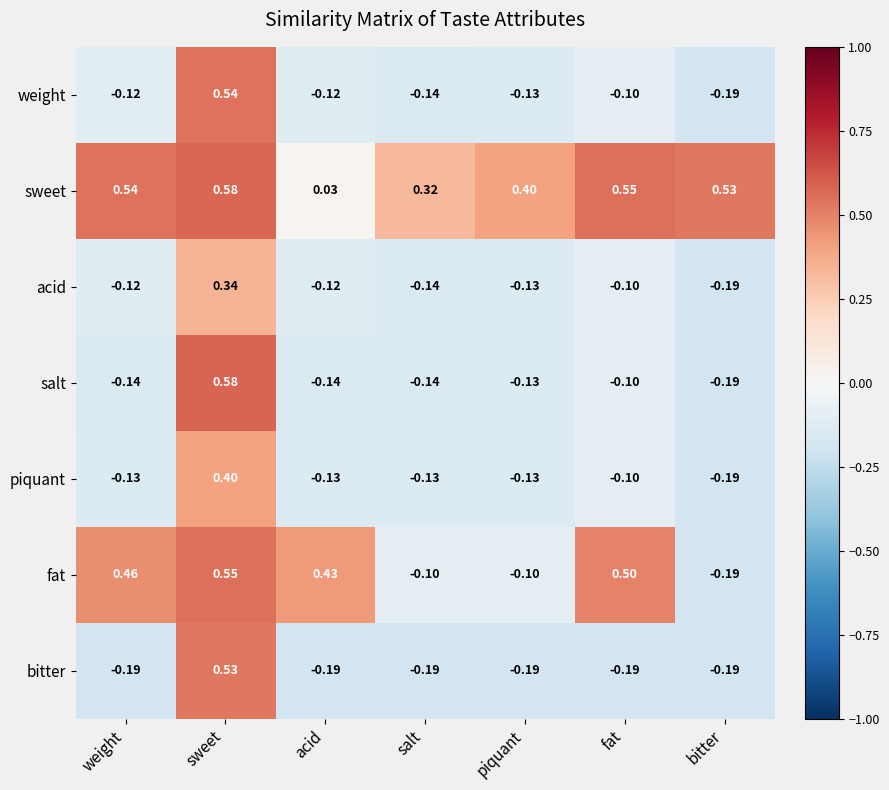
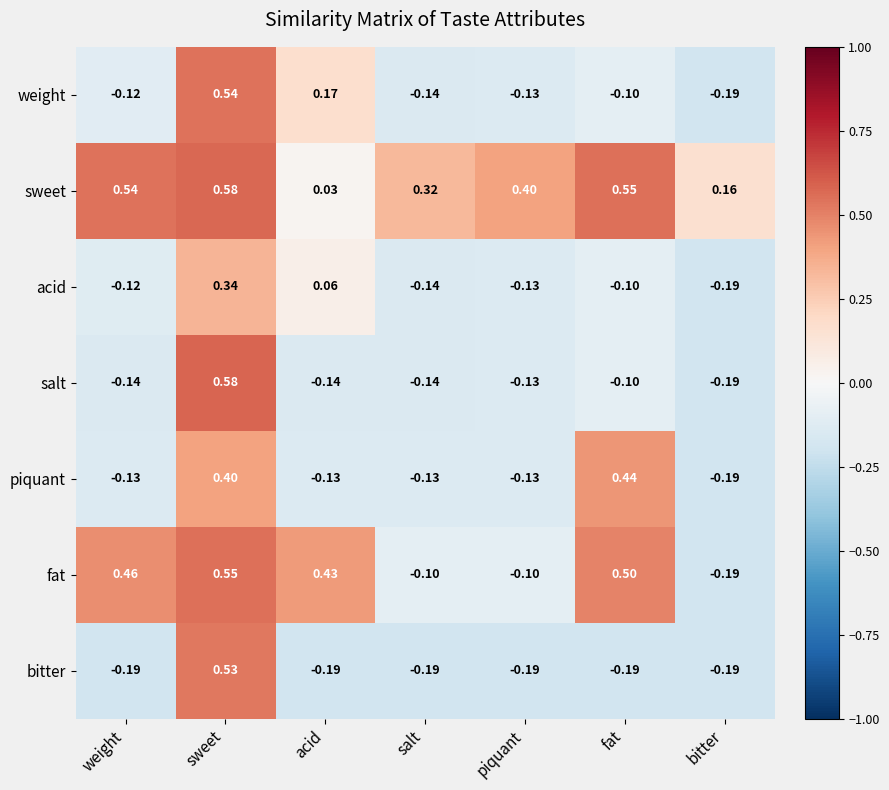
weight, acid: -0.12 -> 0.17
sweet, bitter: 0.53 -> 0.16
acid, acid: -0.12 -> 0.06
piquant, fat: -0.10 -> 0.44
